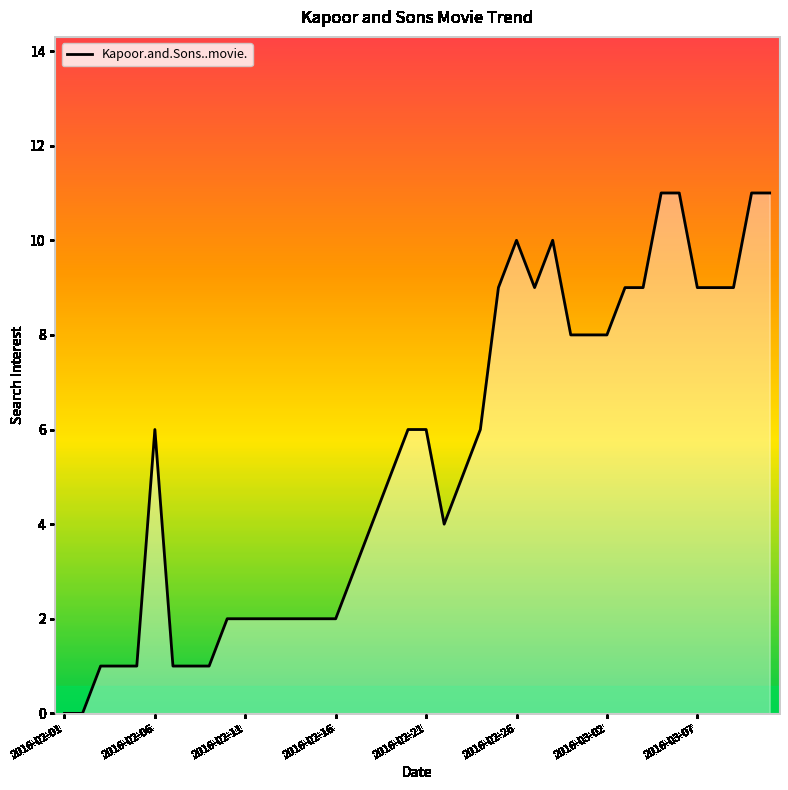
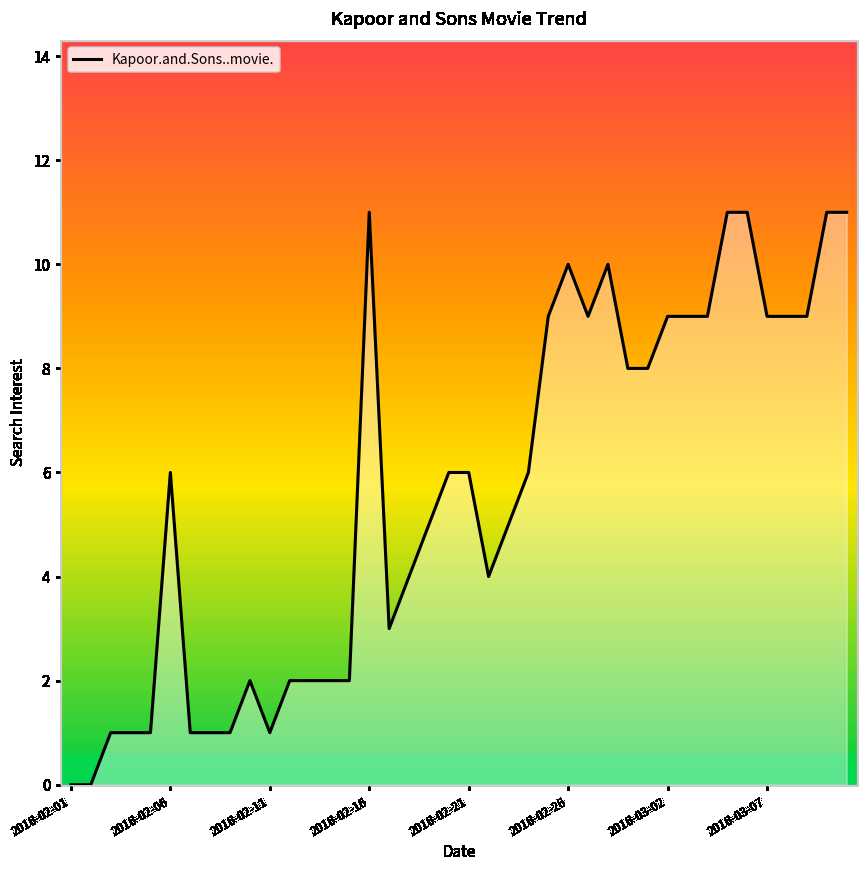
2016-02-11: 2 -> 1
2016-02-16: 2 -> 11
2016-03-02: 8 -> 9
